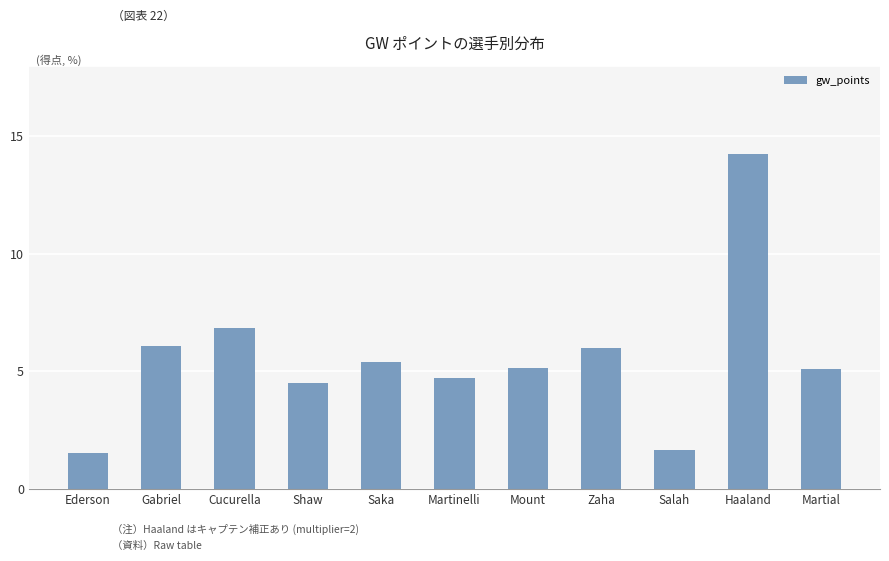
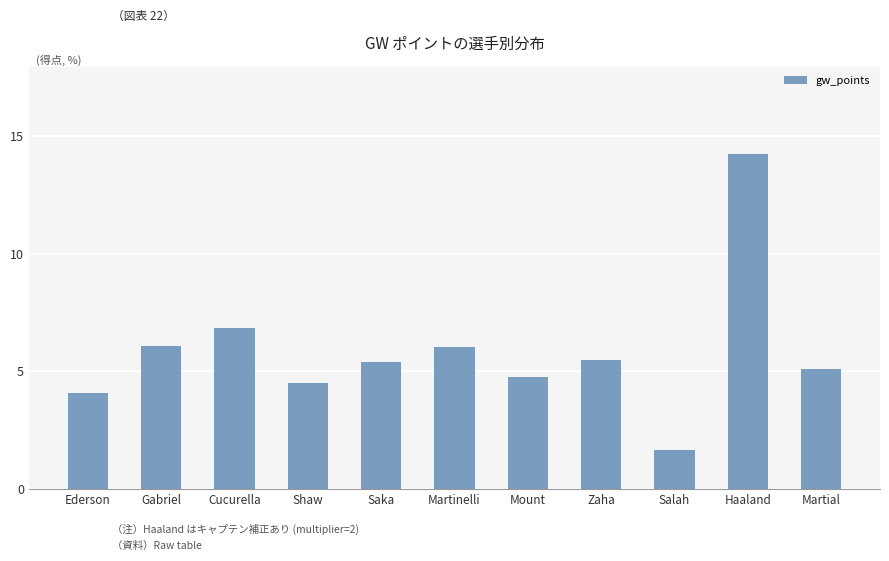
Ederson: 1.5 -> 4.1
Martinelli: 4.7 -> 6.0
Mount: 5.1 -> 4.8
Zaha: 6.0 -> 5.5
